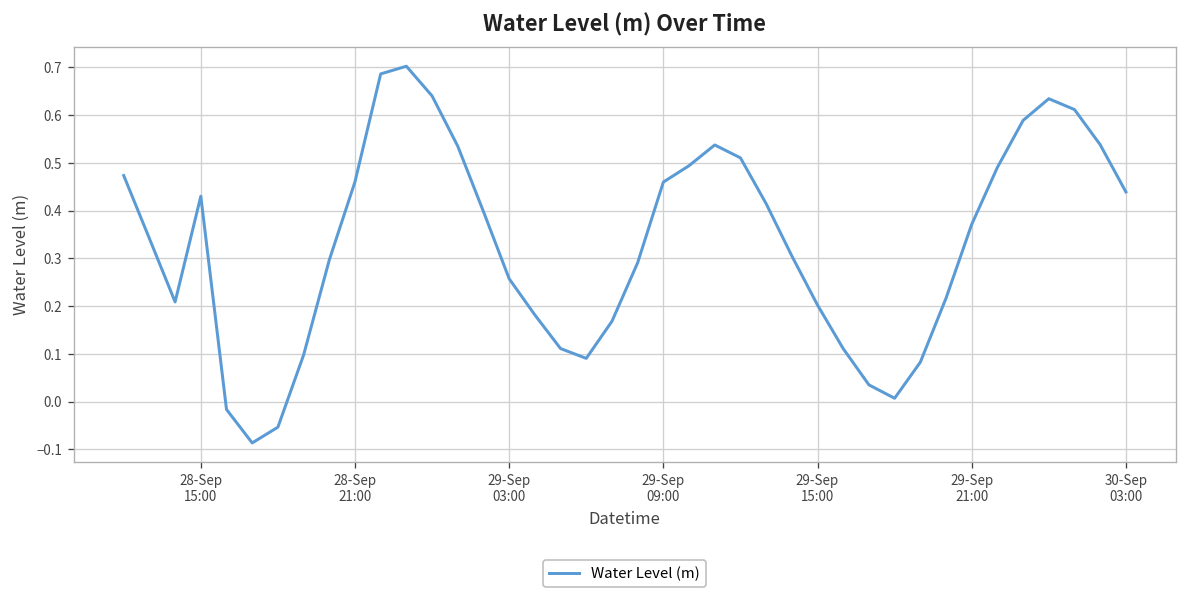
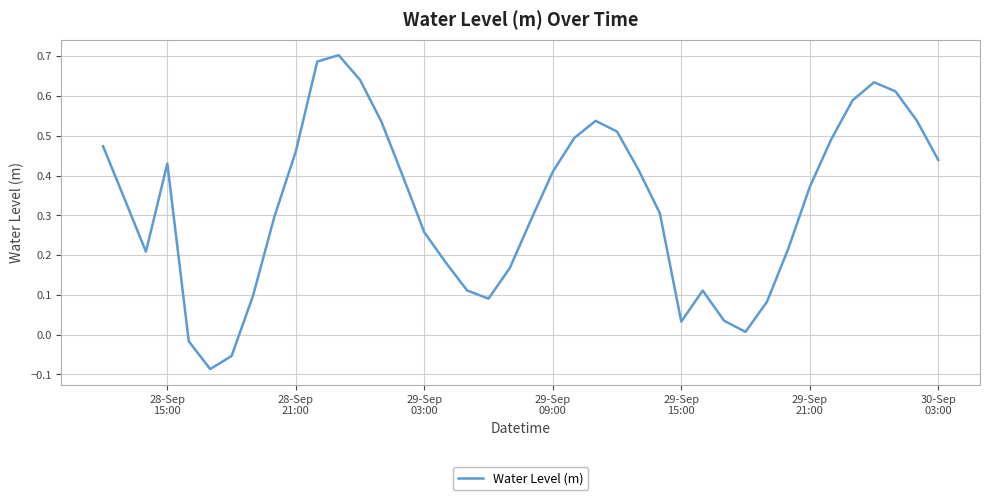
29-Sep 09:00: 0.46 -> 0.41
29-Sep 15:00: 0.20 -> 0.03
